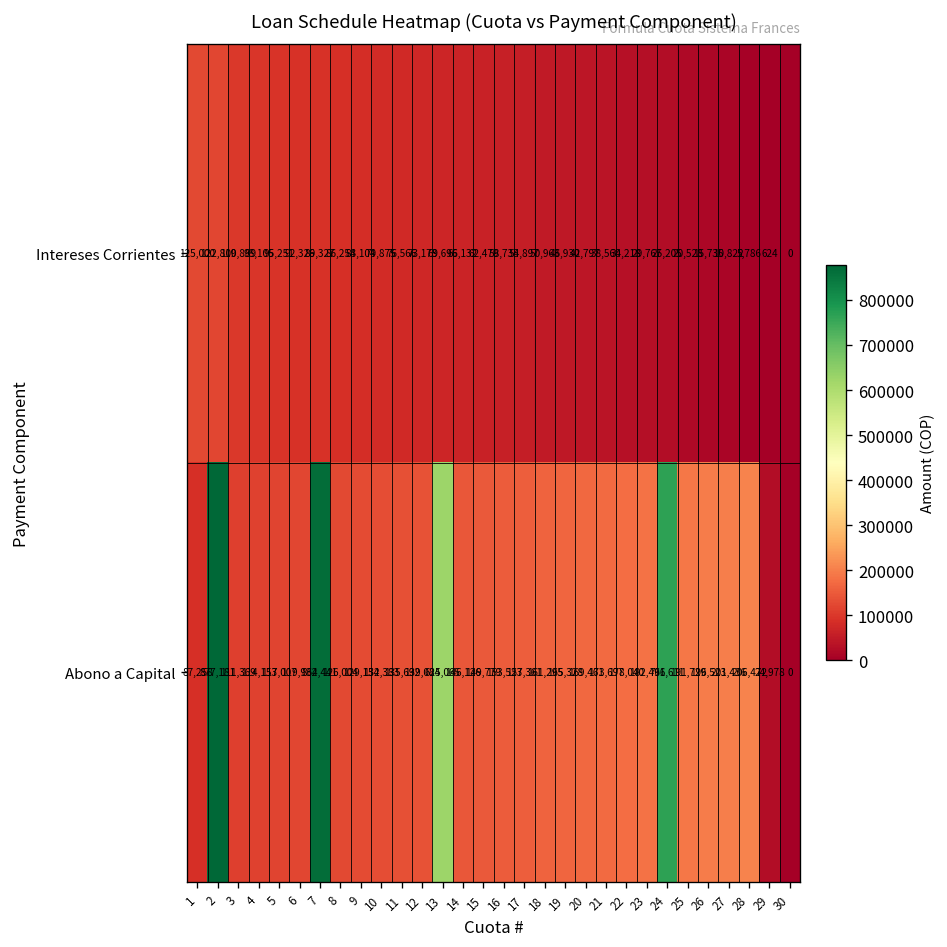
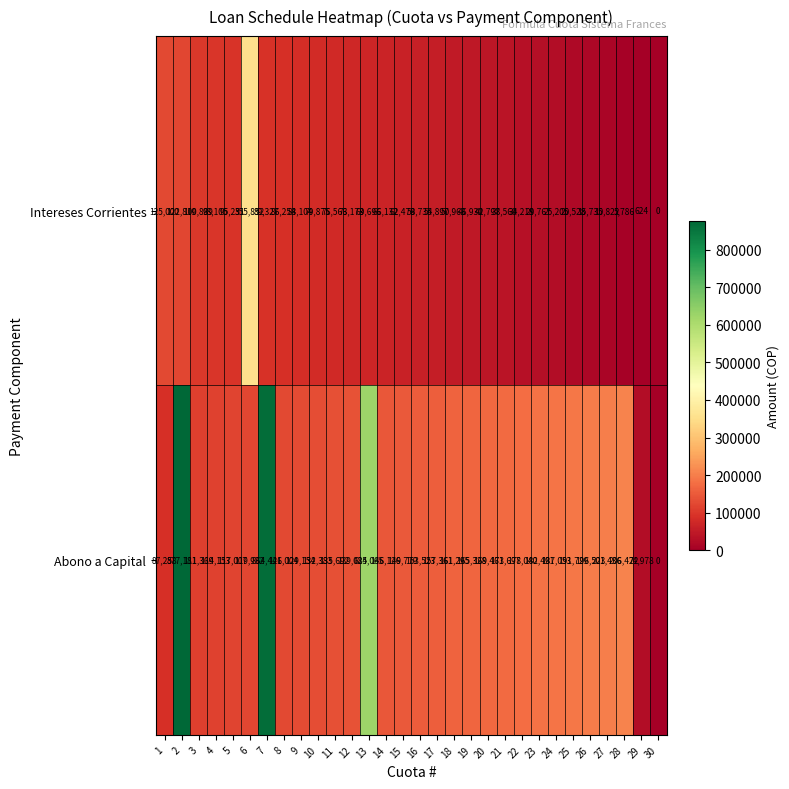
Intereses Corrientes, 6: 92,326 -> 355,852
Abono a Capital, 24: 766,611 -> 187,053
